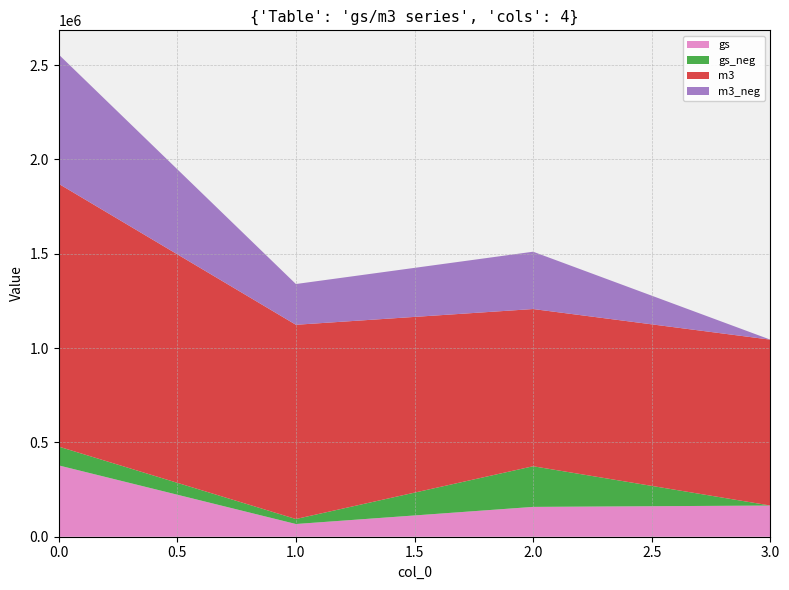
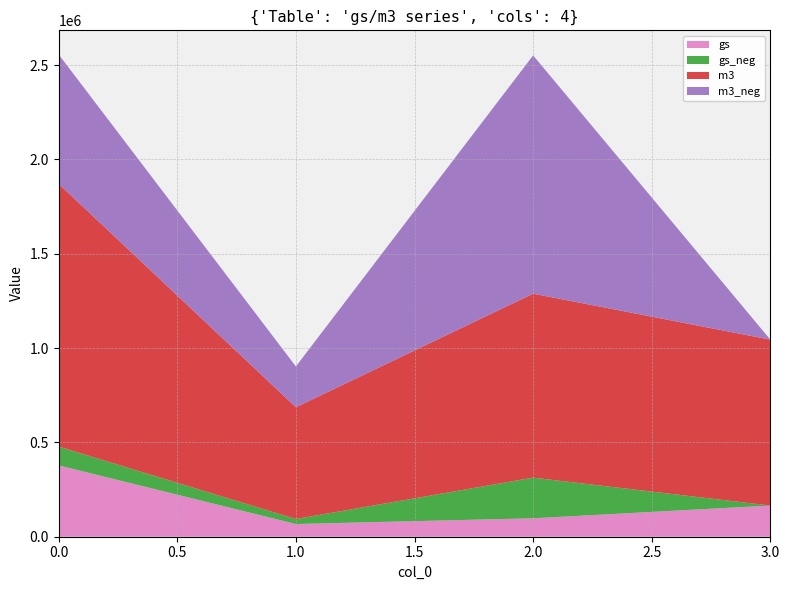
m3, 1.0: 1030000 -> 590000
gs, 2.0: 160000 -> 100000
m3, 2.0: 830000 -> 980000
m3_neg, 2.0: 300000 -> 1260000
